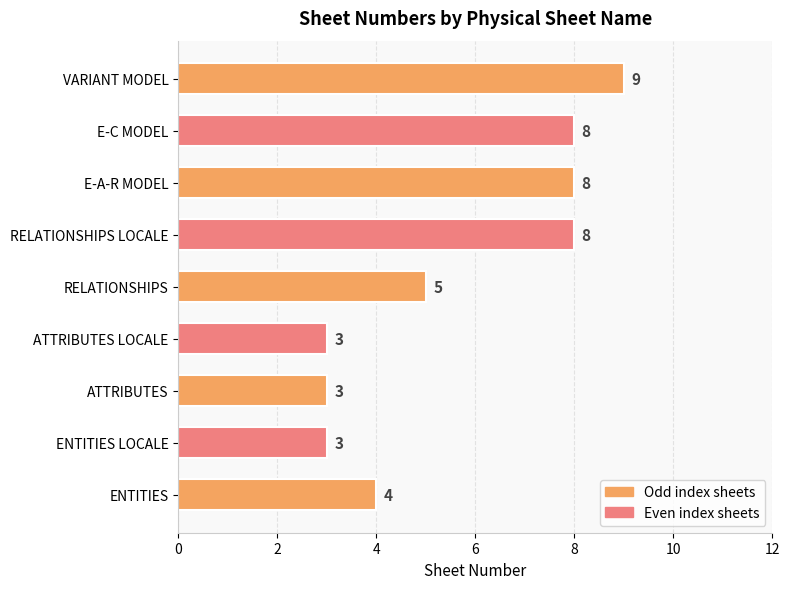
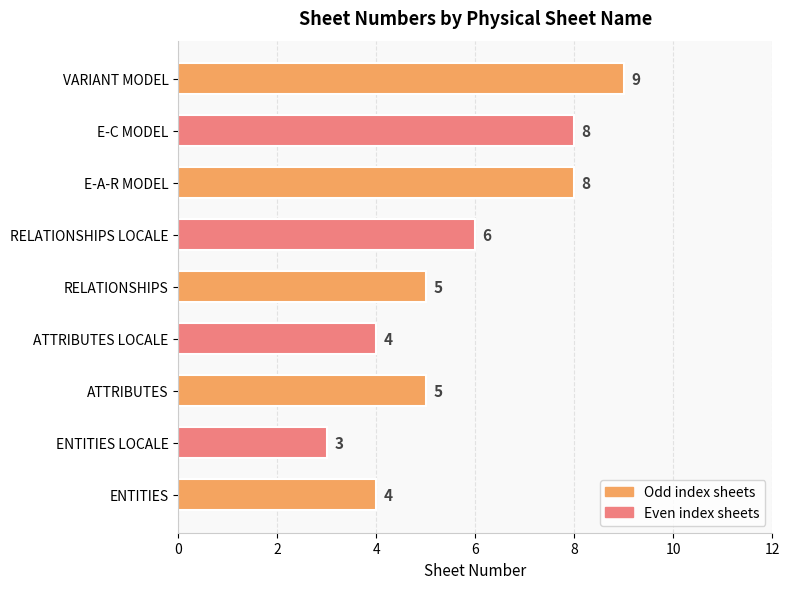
RELATIONSHIPS LOCALE: 8 -> 6
ATTRIBUTES LOCALE: 3 -> 4
ATTRIBUTES: 3 -> 5
